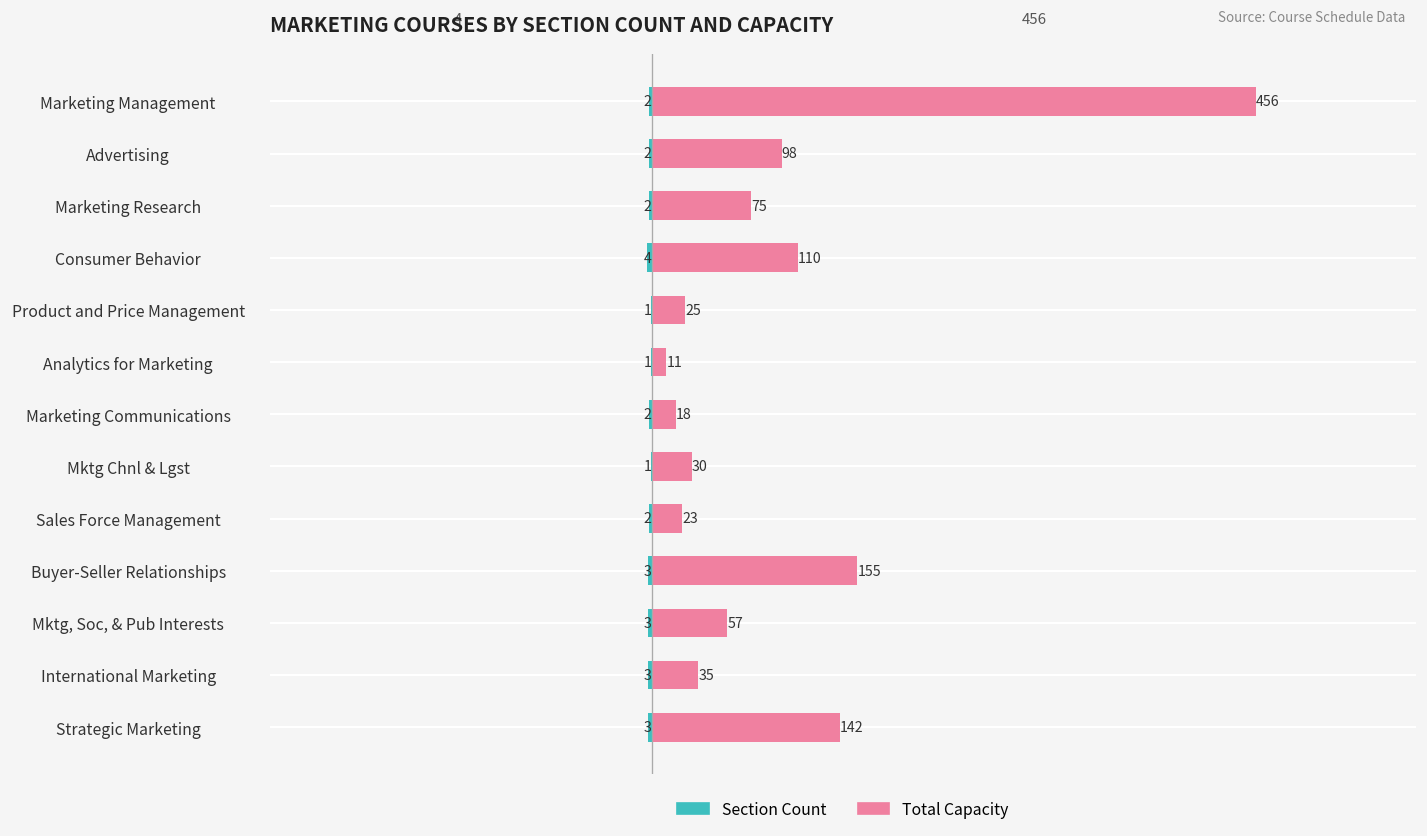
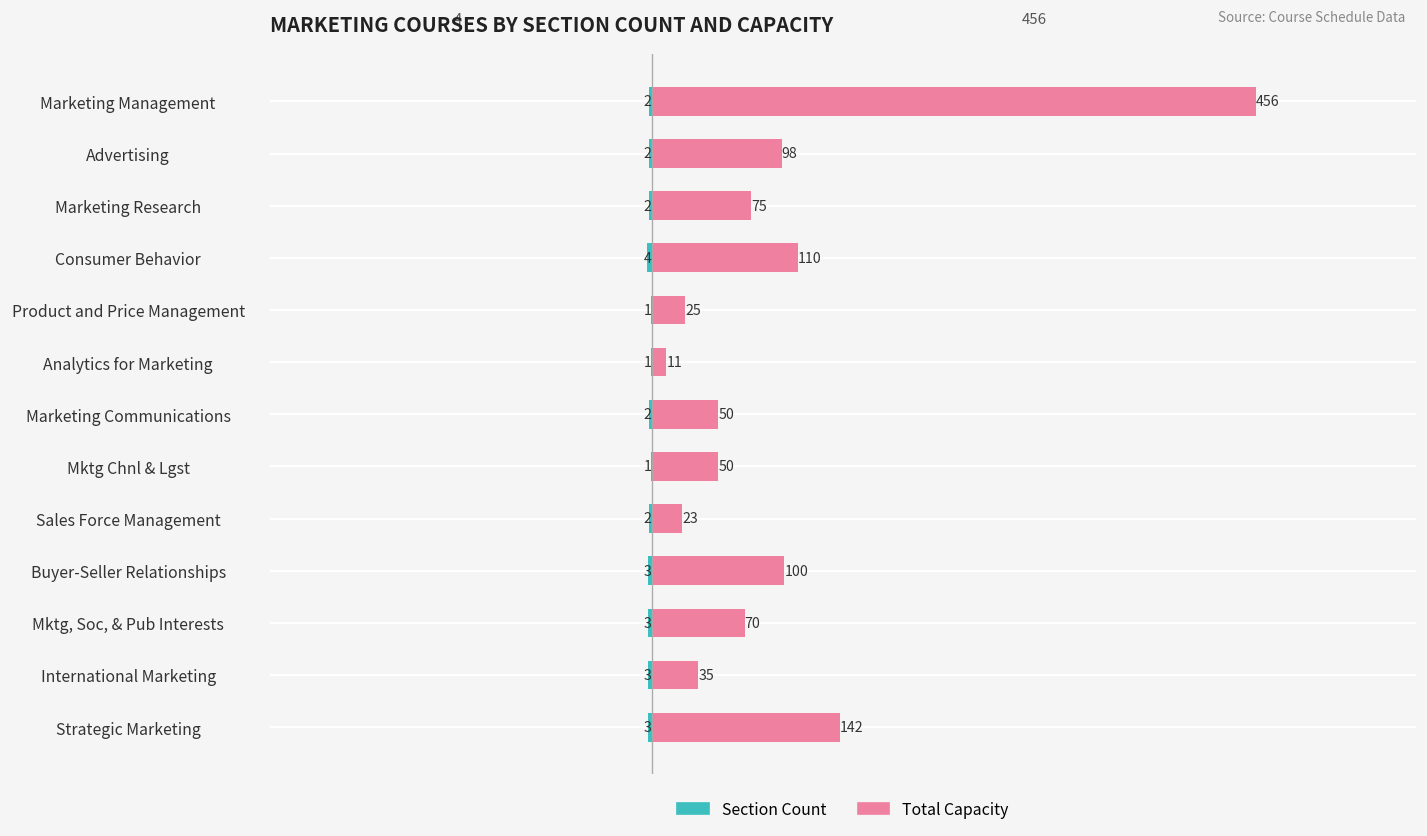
Total Capacity, Marketing Communications: 18 -> 50
Total Capacity, Mktg Chnl & Lgst: 30 -> 50
Total Capacity, Buyer-Seller Relationships: 155 -> 100
Total Capacity, Mktg, Soc, & Pub Interests: 57 -> 70
